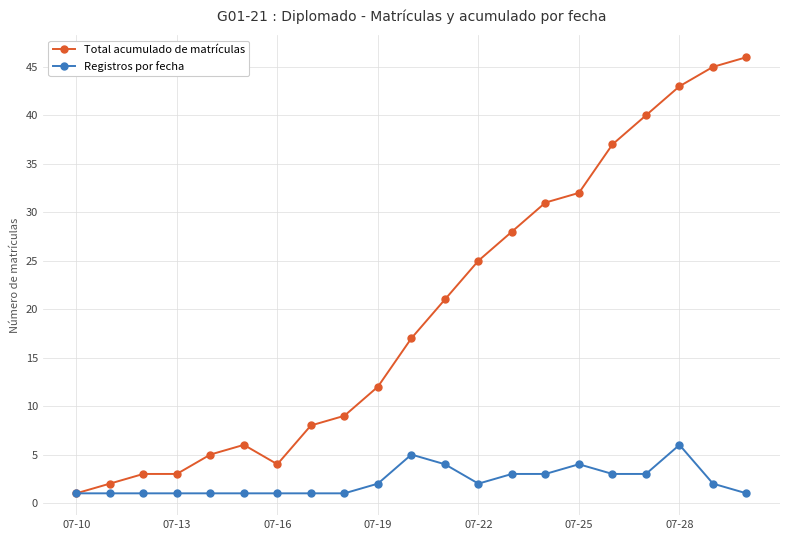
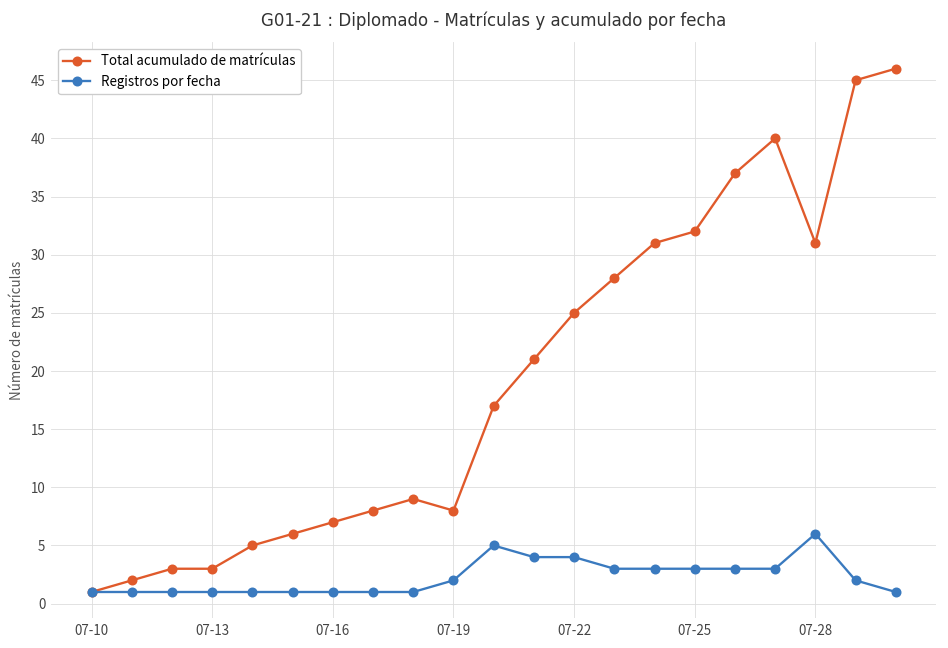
Total acumulado de matrículas, 07-16: 4 -> 7
Total acumulado de matrículas, 07-19: 12 -> 8
Registros por fecha, 07-22: 2 -> 4
Registros por fecha, 07-25: 4 -> 3
Total acumulado de matrículas, 07-28: 43 -> 31
